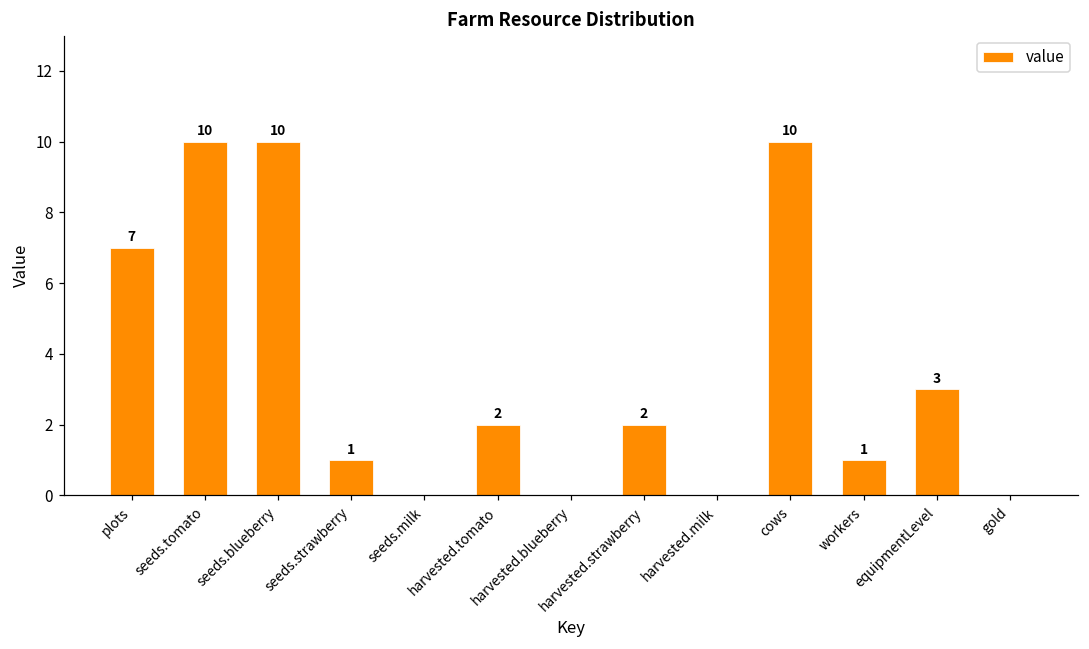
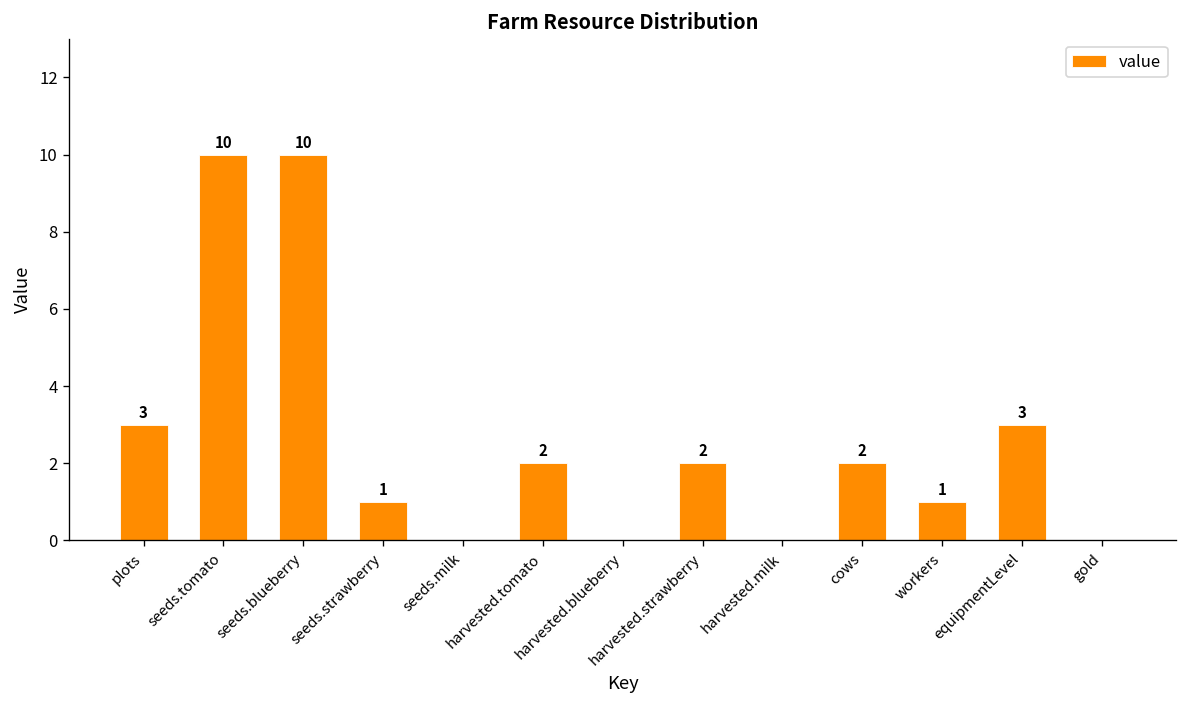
plots: 7 -> 3
cows: 10 -> 2
